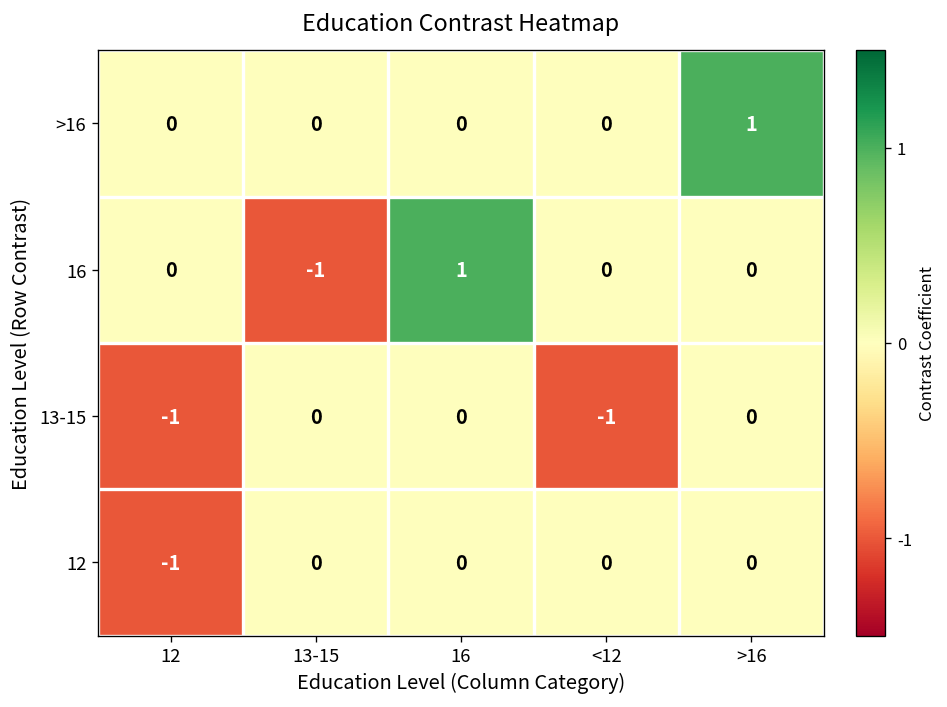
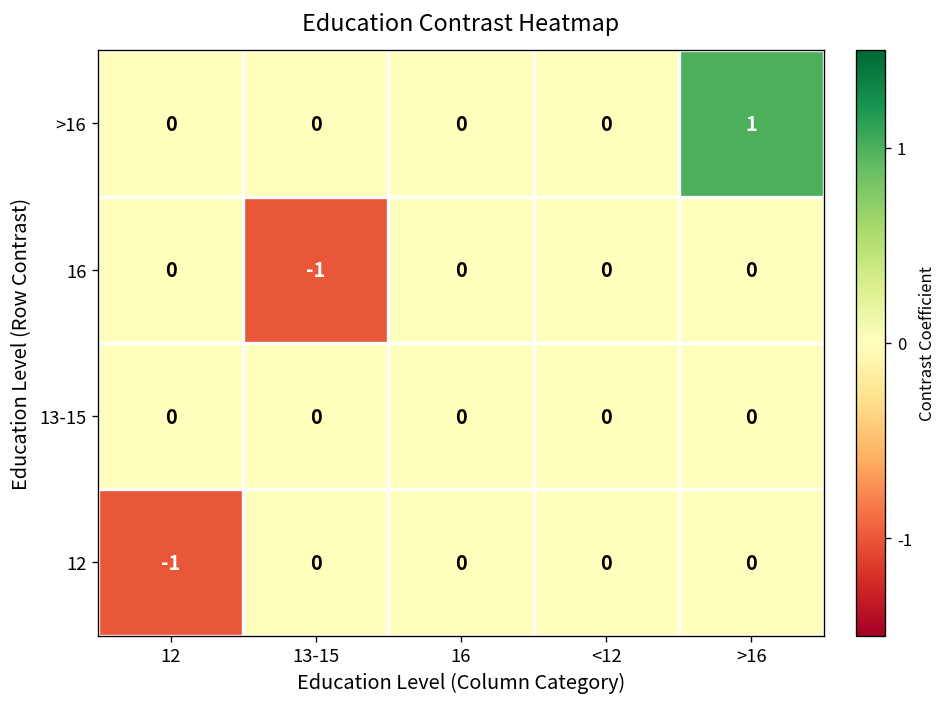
16, 16: 1 -> 0
13-15, 12: -1 -> 0
13-15, <12: -1 -> 0
